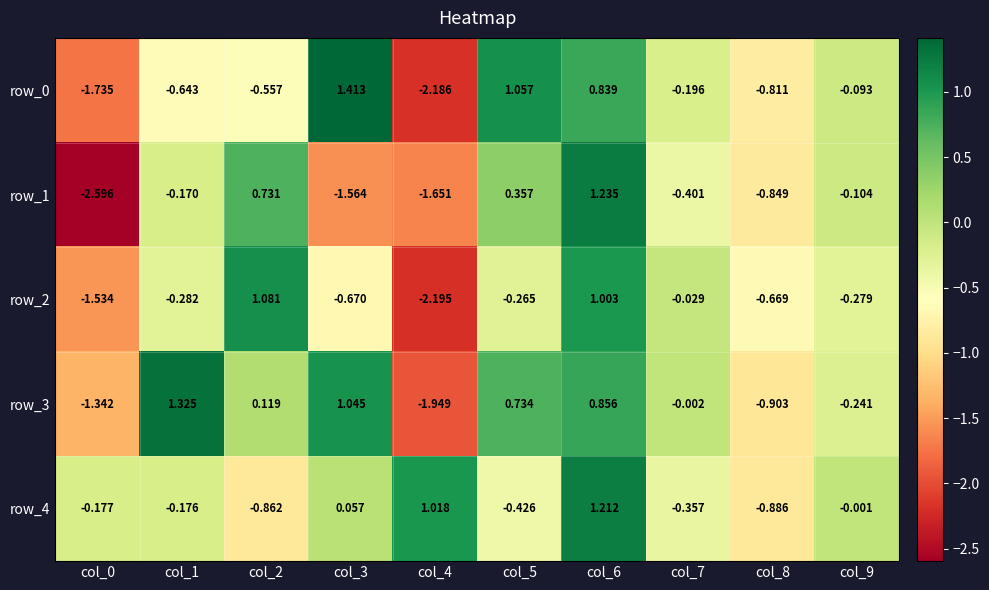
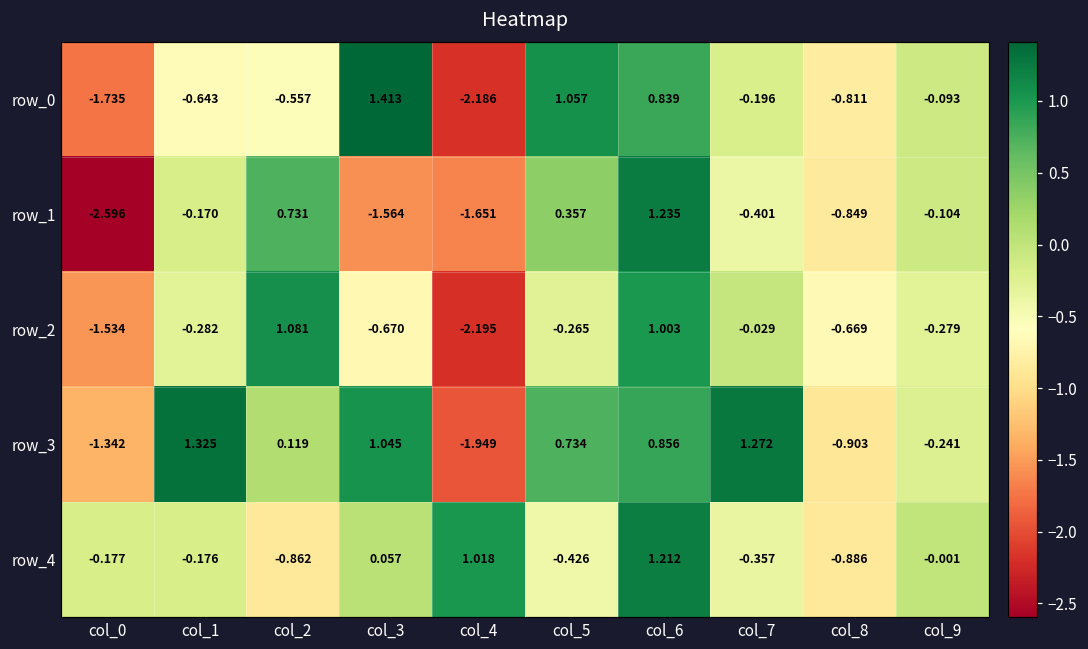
row_3, col_7: -0.002 -> 1.272
